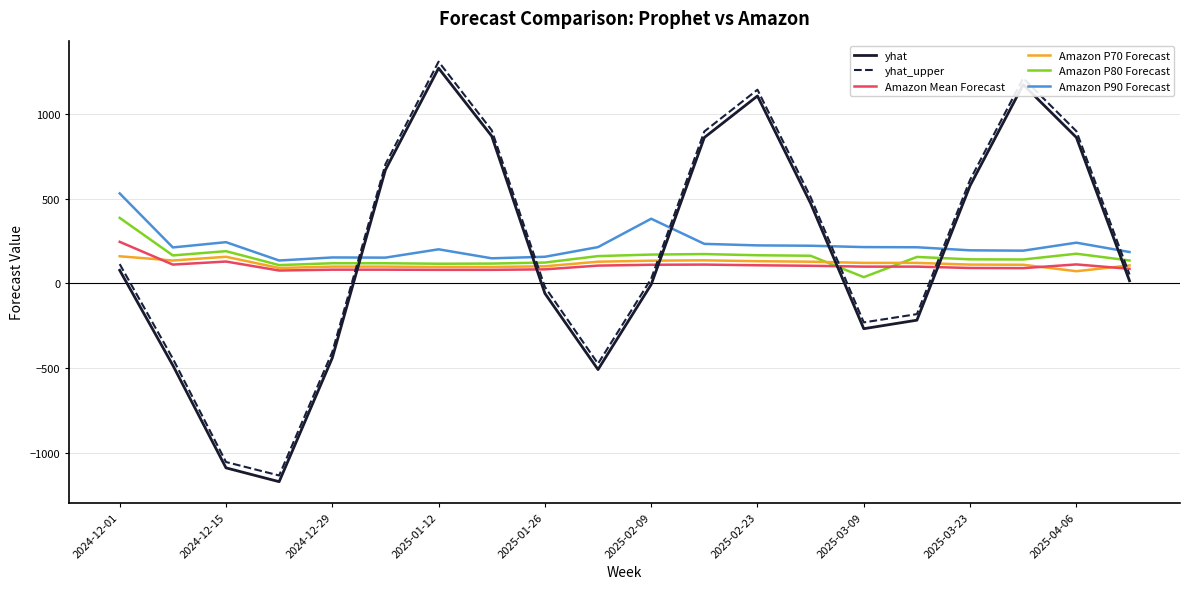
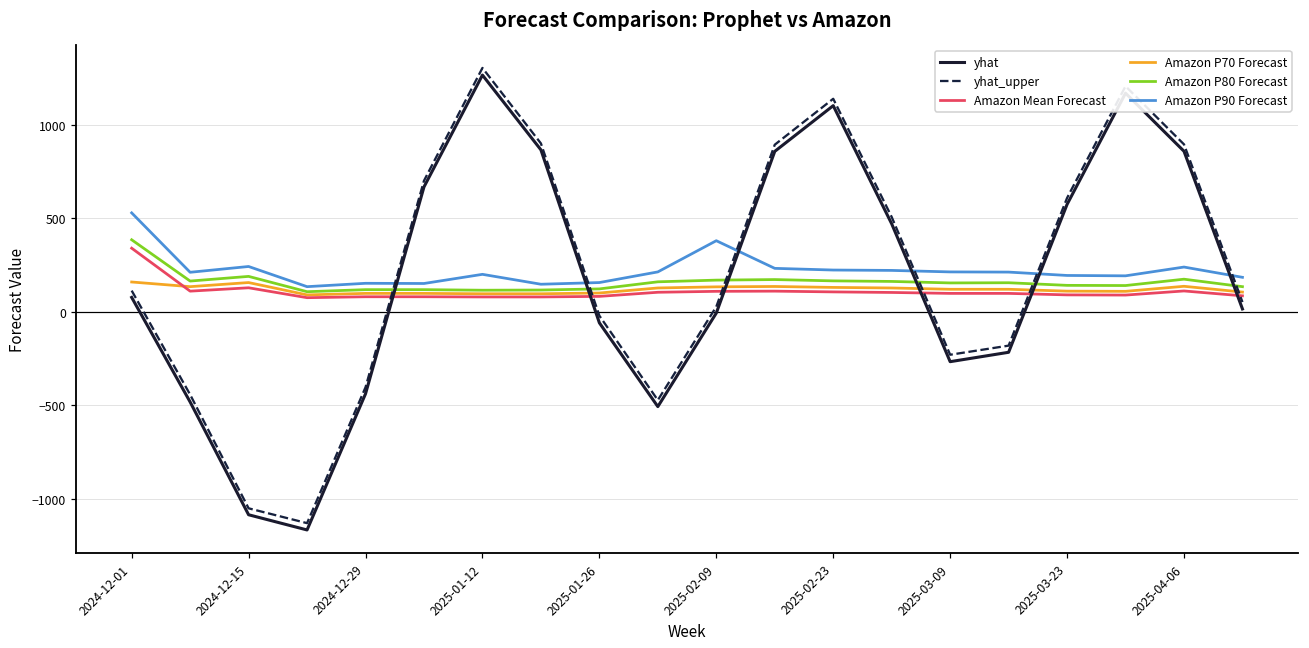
Amazon Mean Forecast, 2024-12-01: 250 -> 340
Amazon P80 Forecast, 2025-03-09: 40 -> 160
Amazon P70 Forecast, 2025-04-06: 70 -> 140
